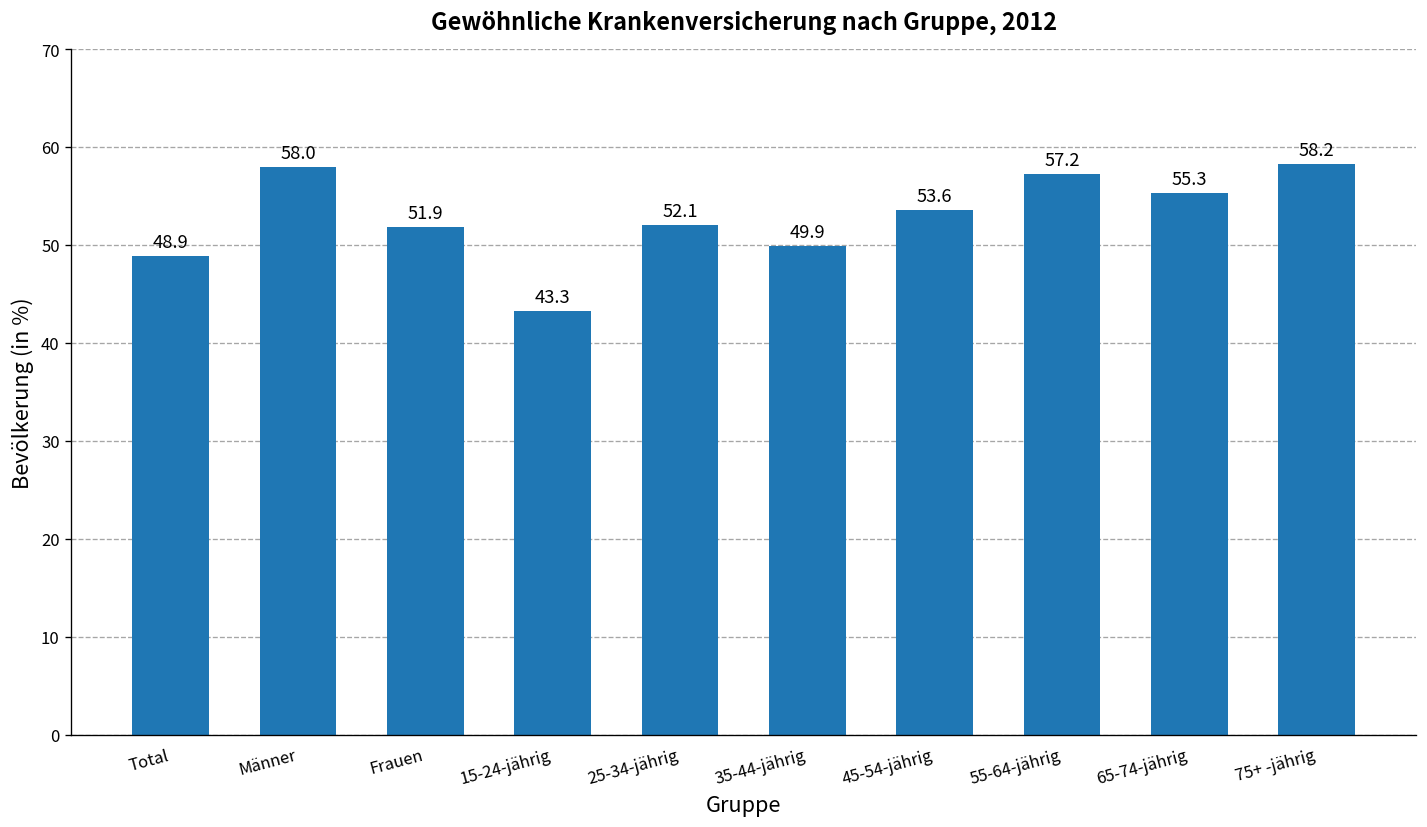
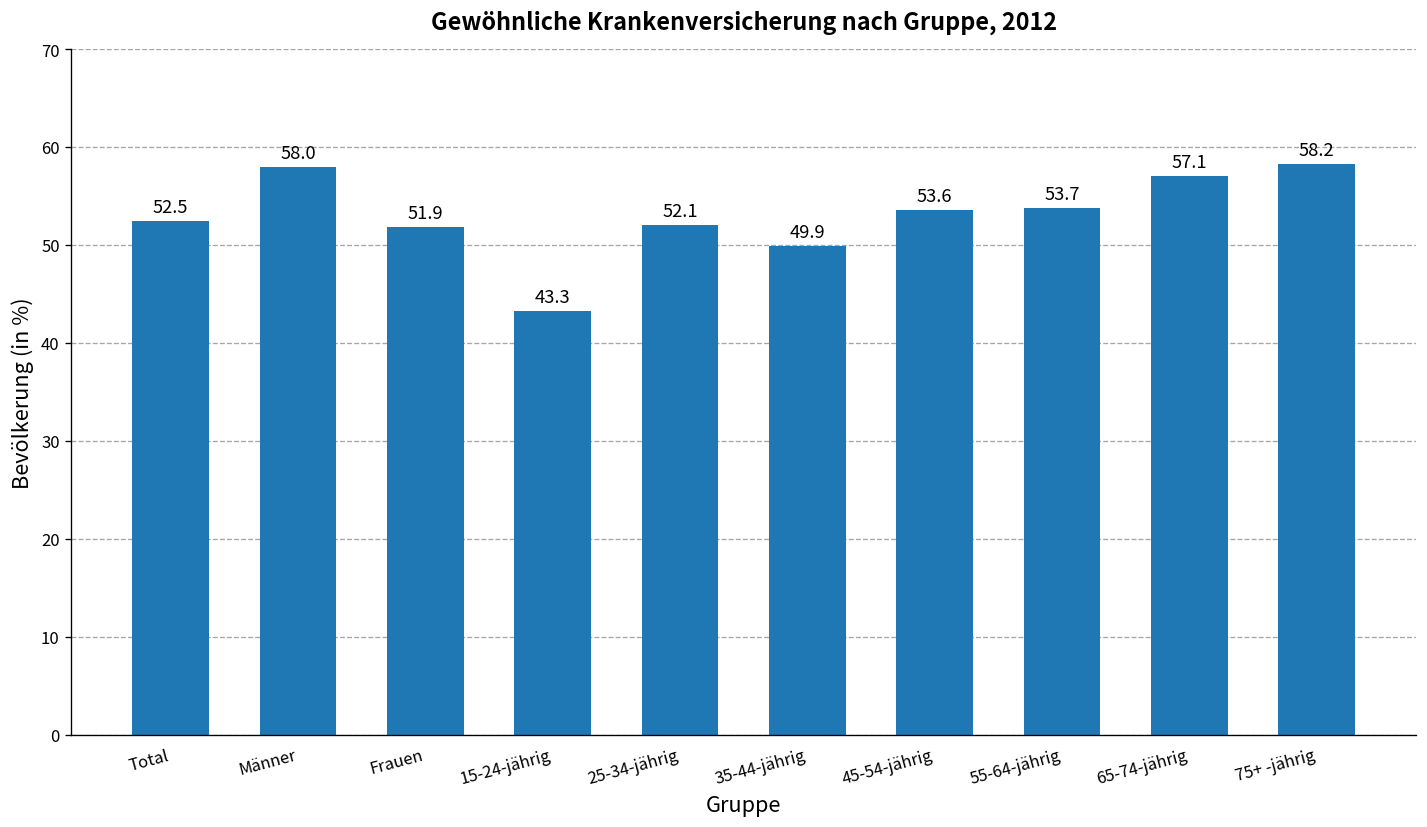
Total: 48.9 -> 52.5
55-64-jährig: 57.2 -> 53.7
65-74-jährig: 55.3 -> 57.1
